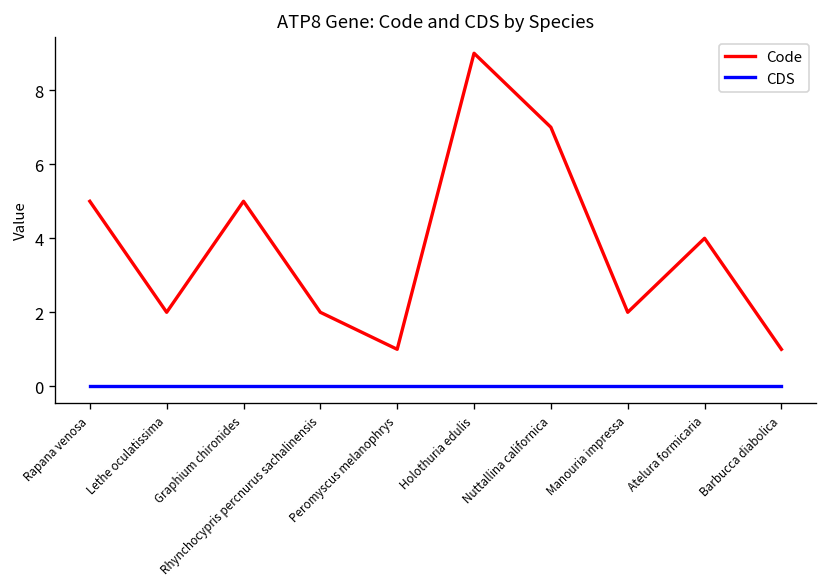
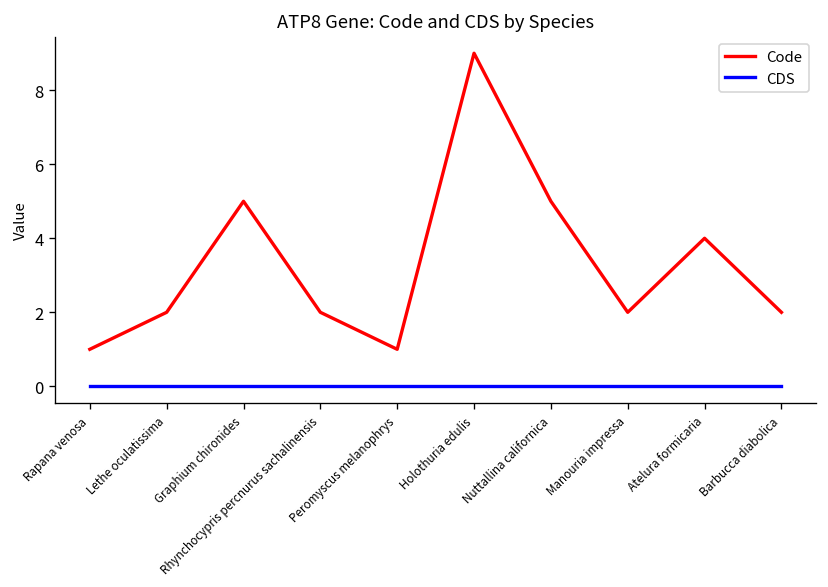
Code, Rapana venosa: 5 -> 1
Code, Nuttallina californica: 7 -> 5
Code, Barbucca diabolica: 1 -> 2
